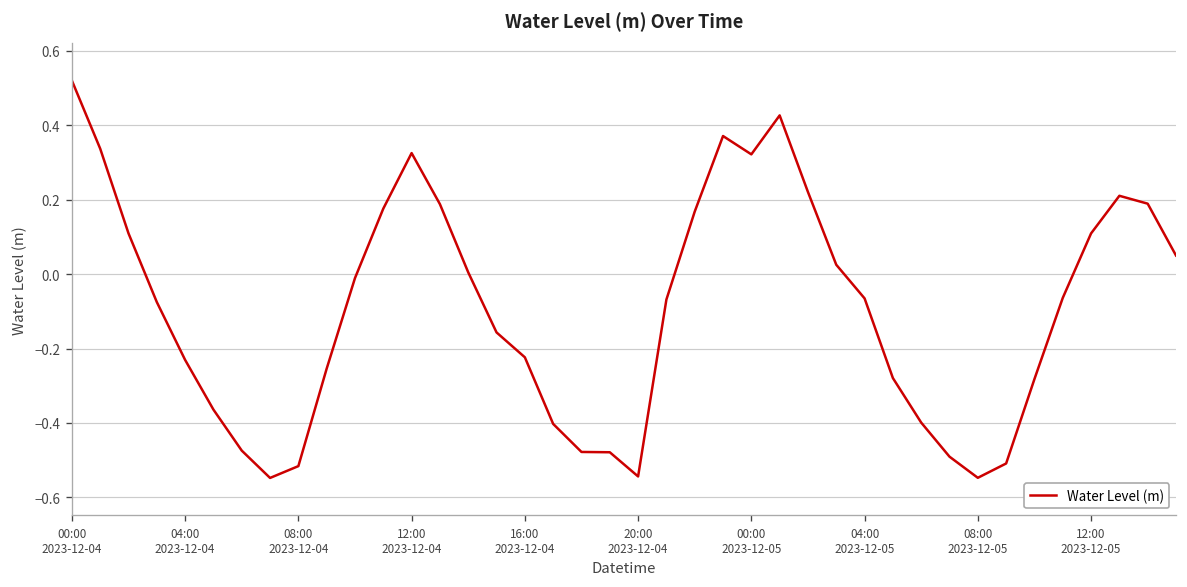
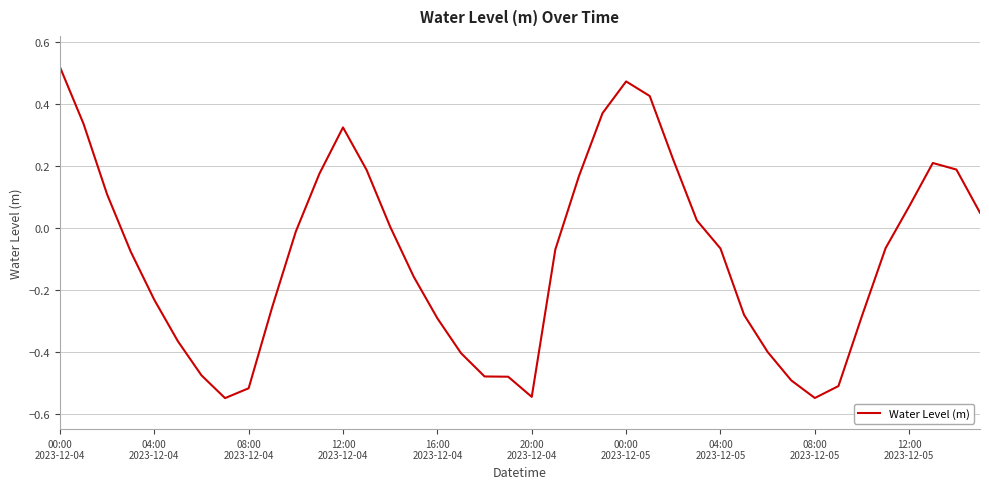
16:00 2023-12-04: -0.22 -> -0.29
00:00 2023-12-05: 0.32 -> 0.47
12:00 2023-12-05: 0.11 -> 0.07
